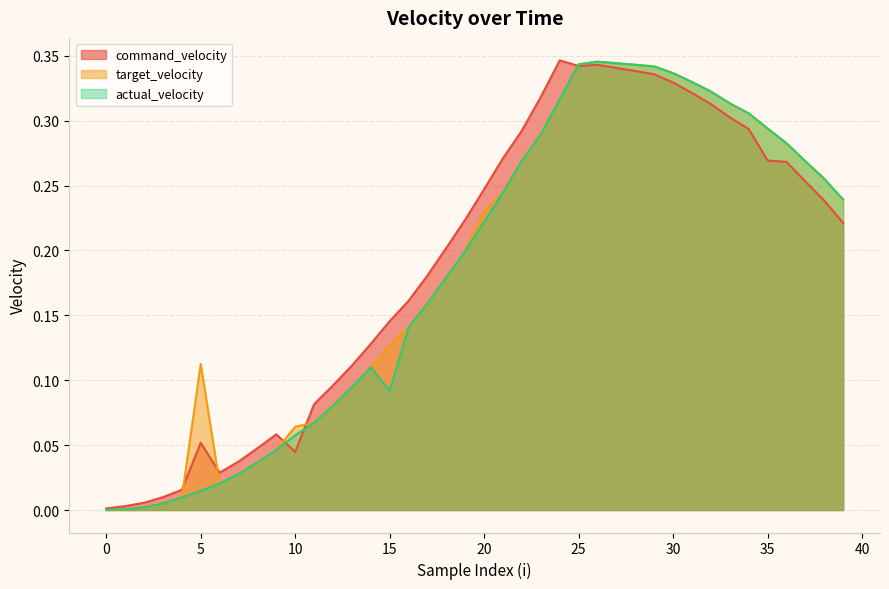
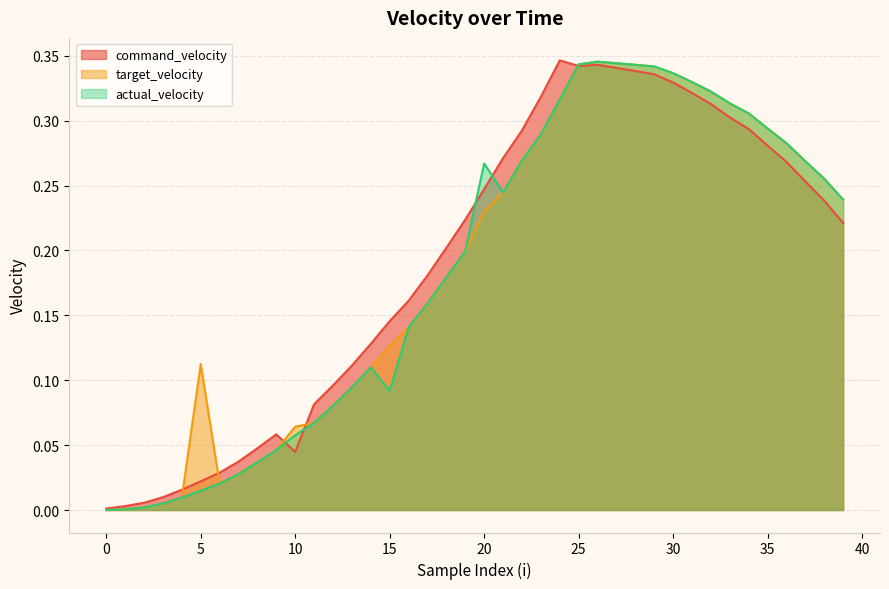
command_velocity, 5: 0.052 -> 0.022
actual_velocity, 20: 0.222 -> 0.267
command_velocity, 35: 0.269 -> 0.281
